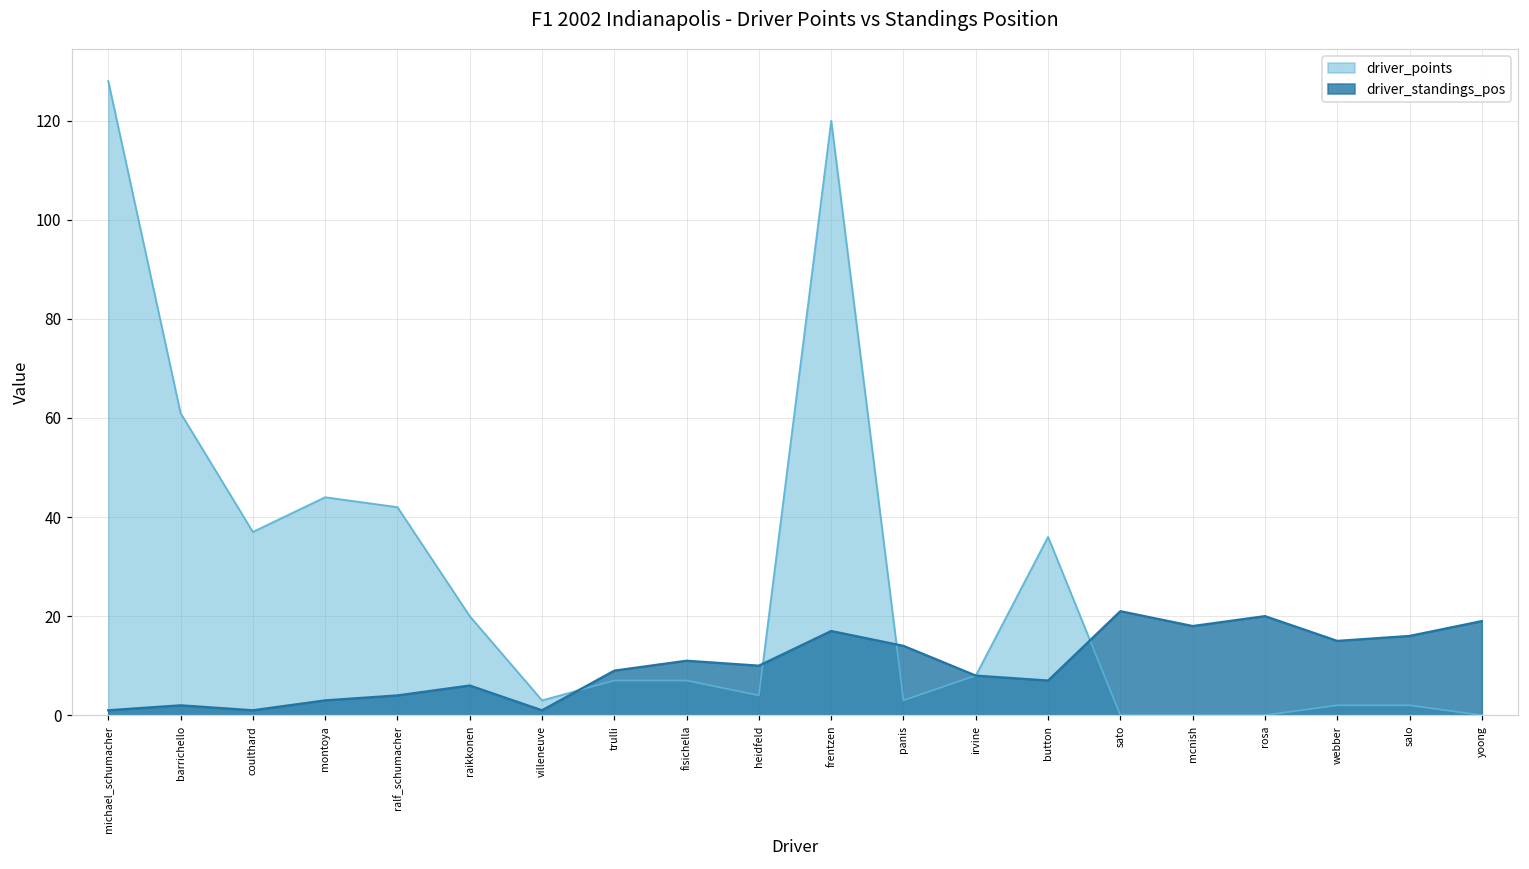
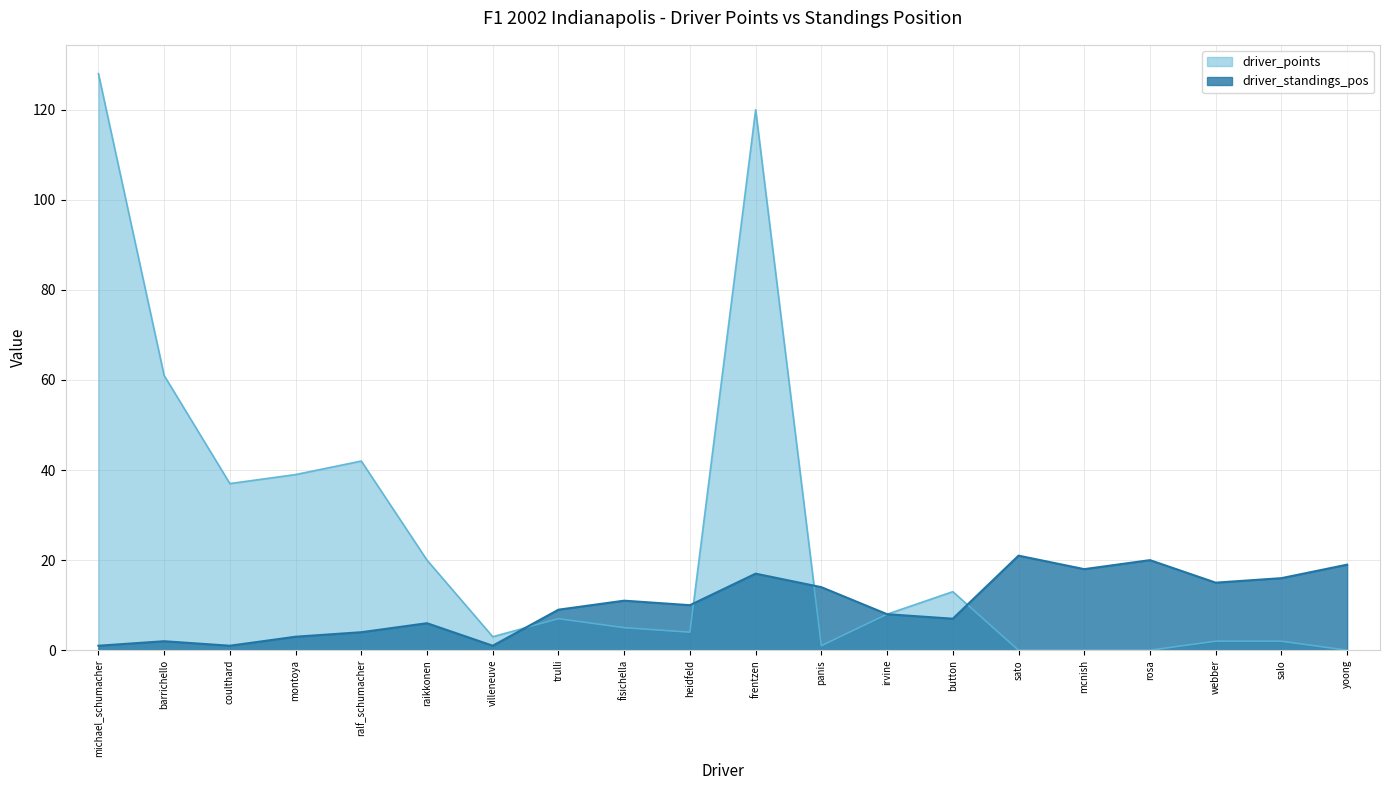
driver_points, montoya: 44 -> 39
driver_points, fisichella: 7 -> 5
driver_points, panis: 3 -> 1
driver_points, button: 36 -> 13
